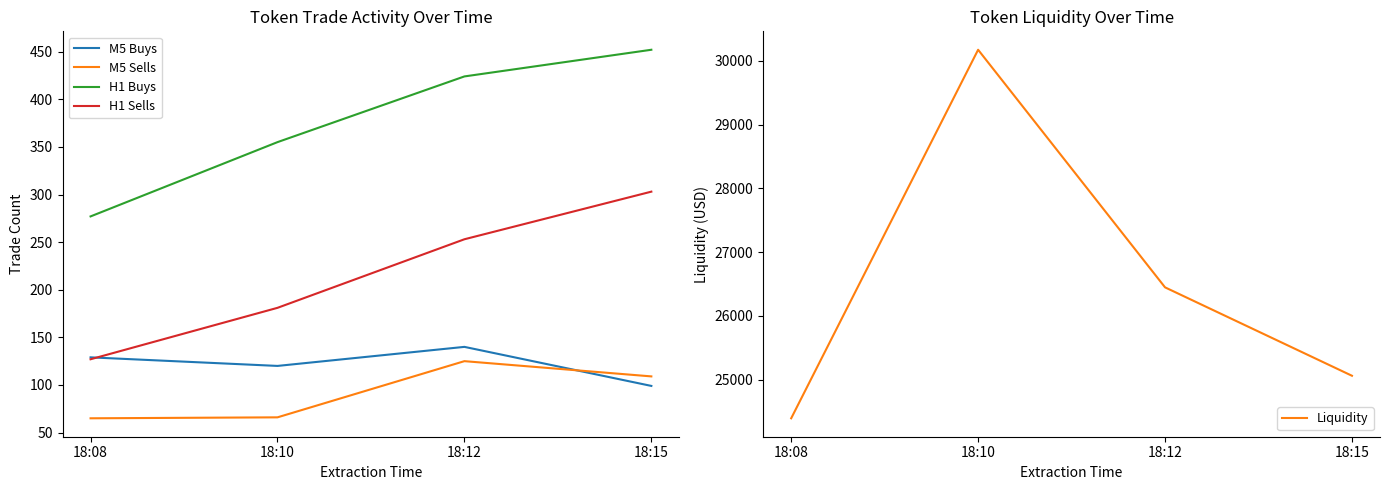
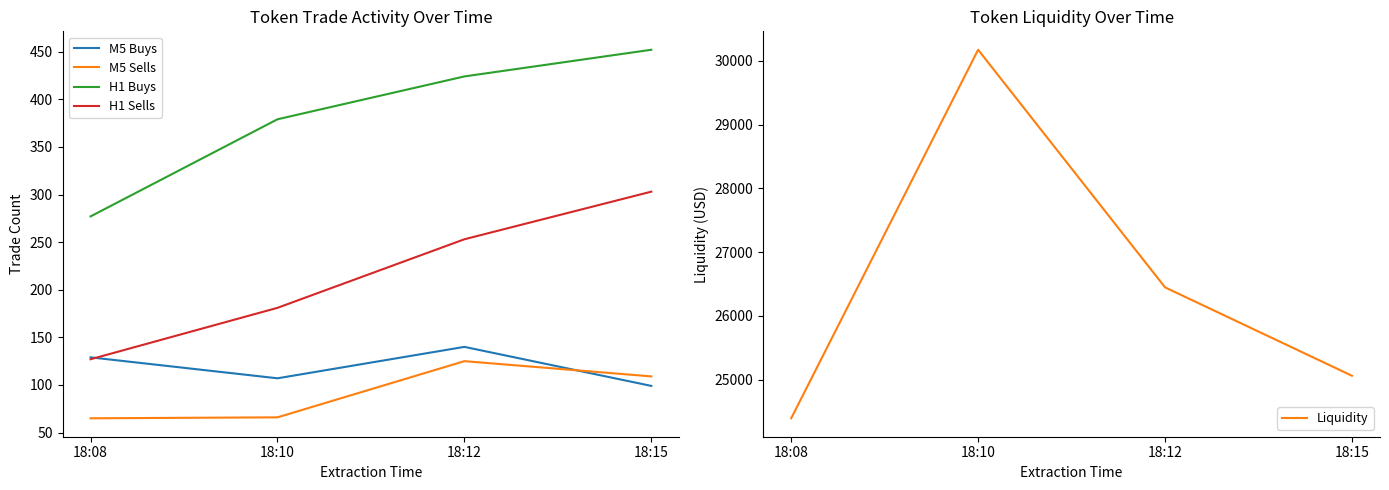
Token Trade Activity Over Time, M5 Buys, 18:10: 120 -> 110
Token Trade Activity Over Time, H1 Buys, 18:10: 360 -> 380
